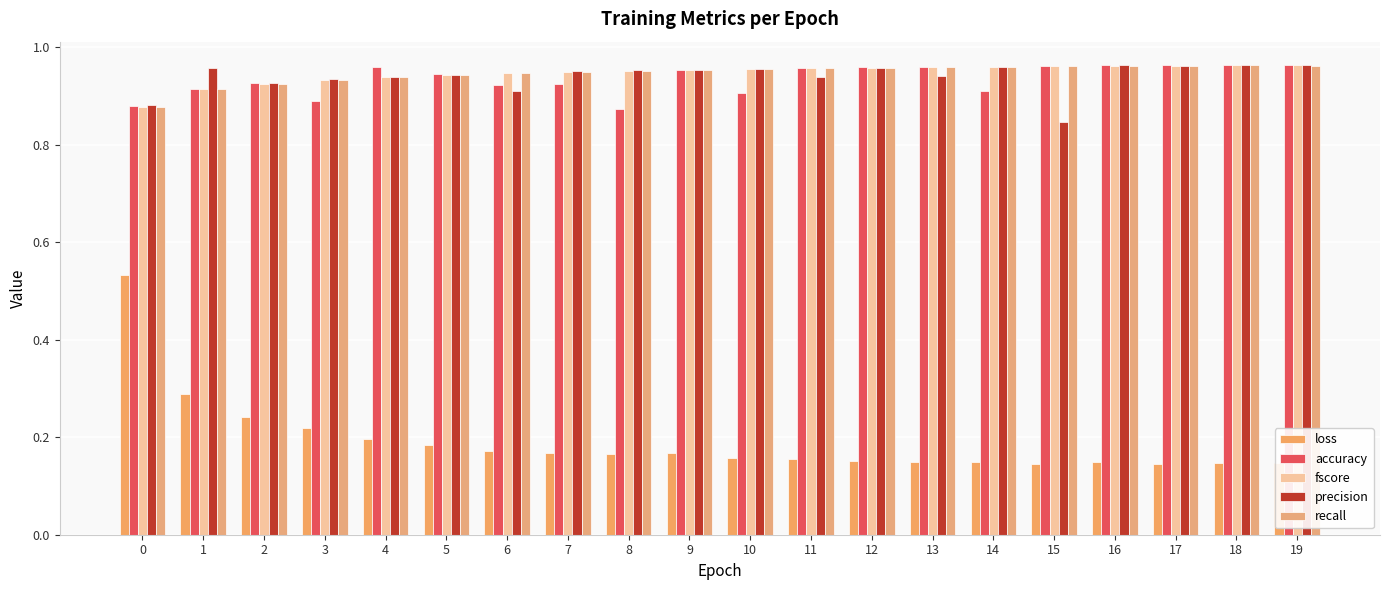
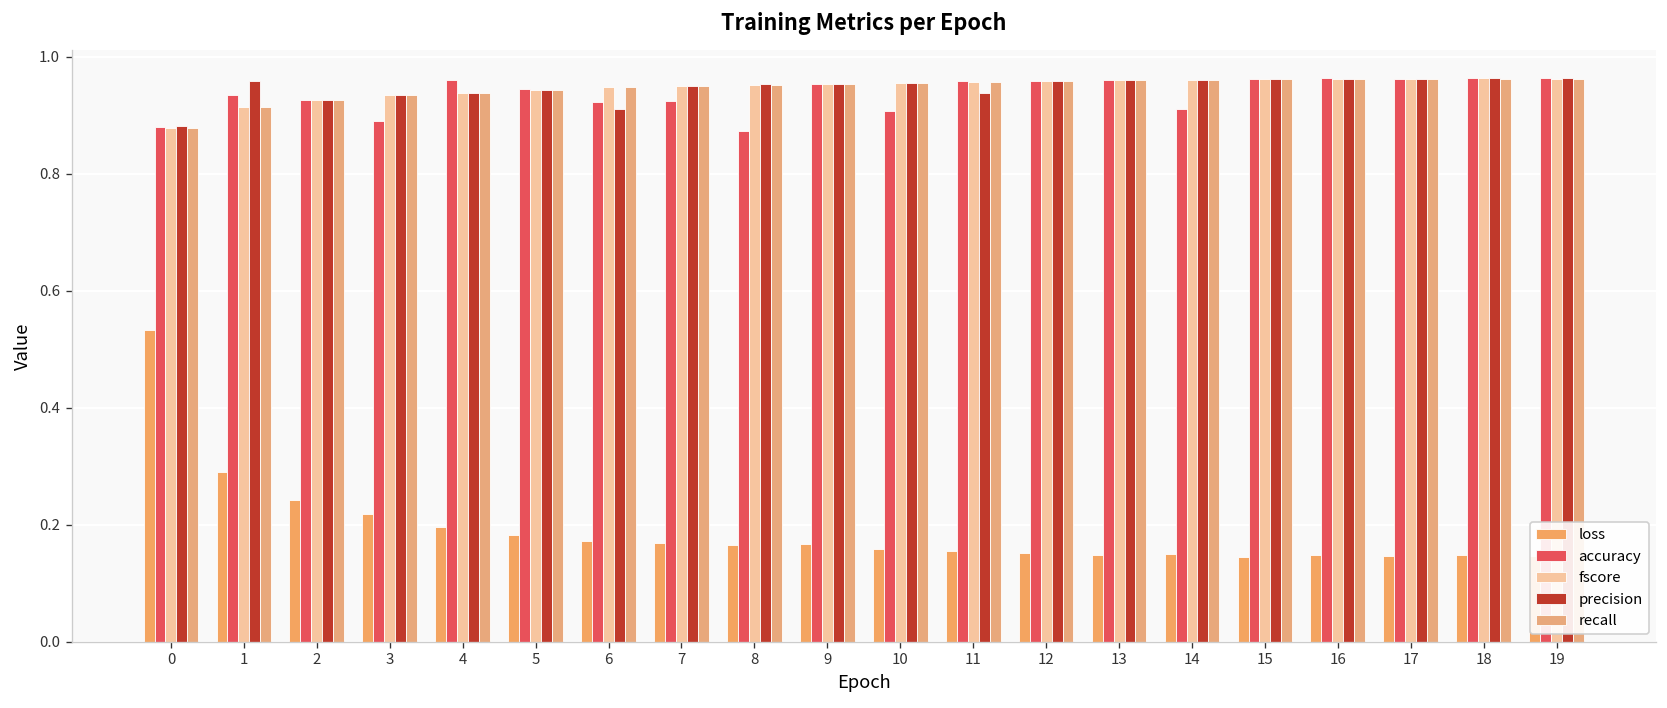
accuracy, 1: 0.92 -> 0.94
precision, 13: 0.94 -> 0.96
precision, 15: 0.85 -> 0.96
